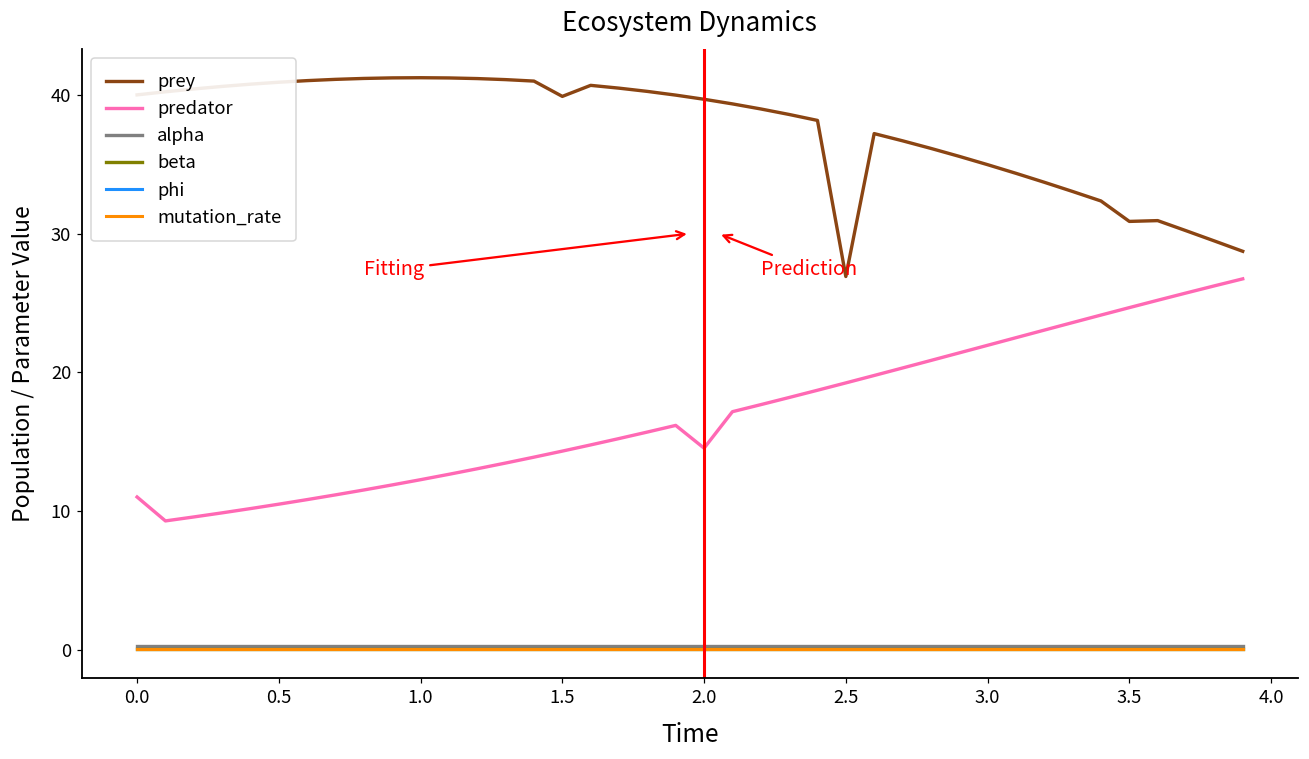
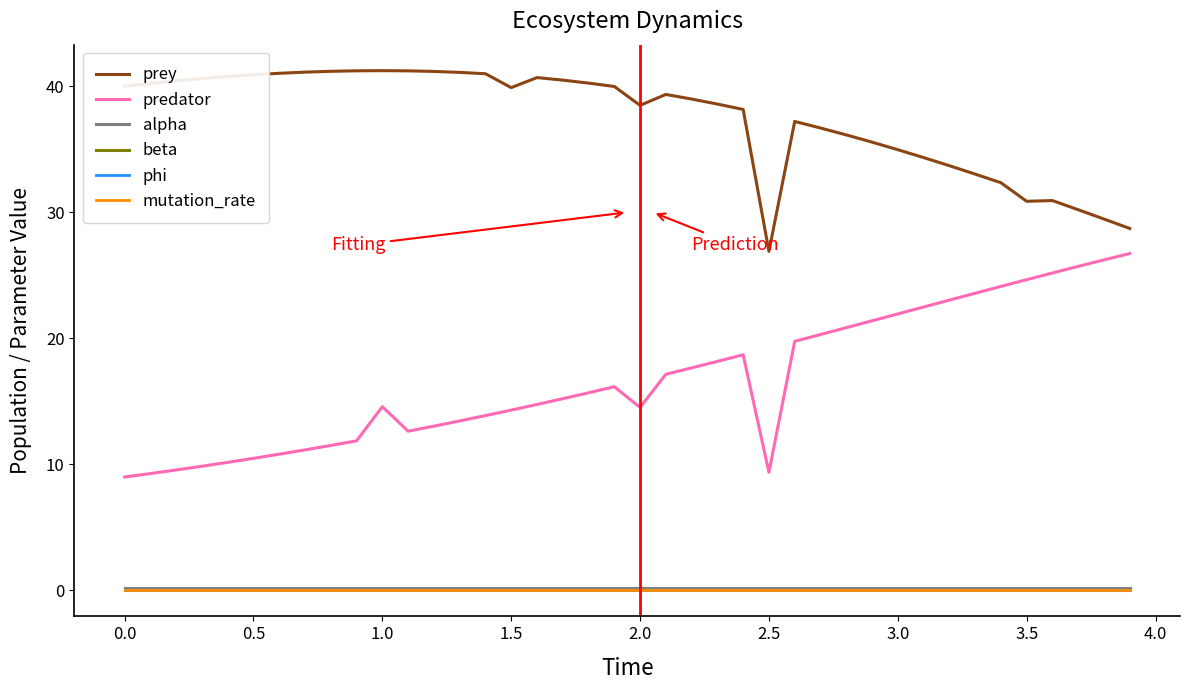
predator, 0.0: 11 -> 9
predator, 1.0: 12.2 -> 14.6
prey, 2.0: 39.7 -> 38.5
predator, 2.5: 19.2 -> 9.4
